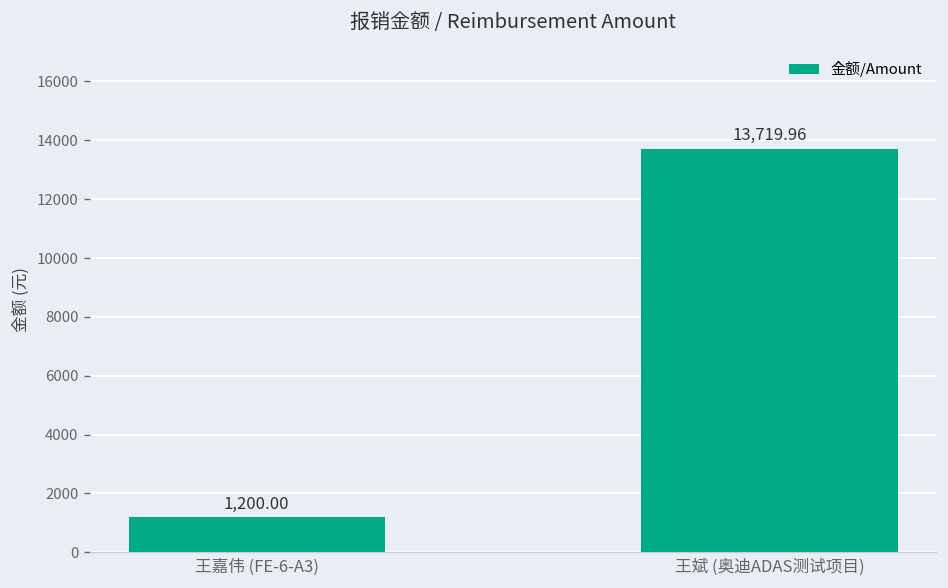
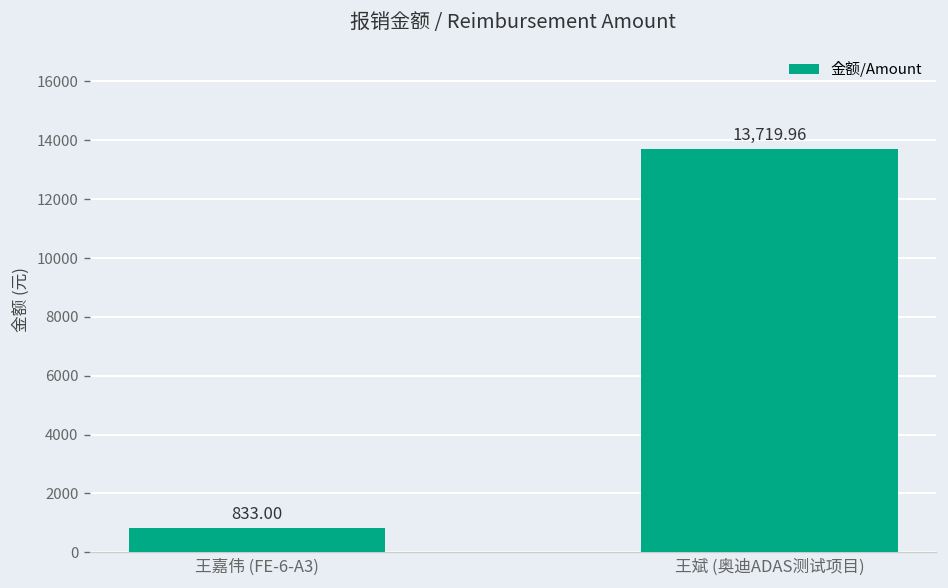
王嘉伟 (FE-6-A3): 1,200.00 -> 833.00
